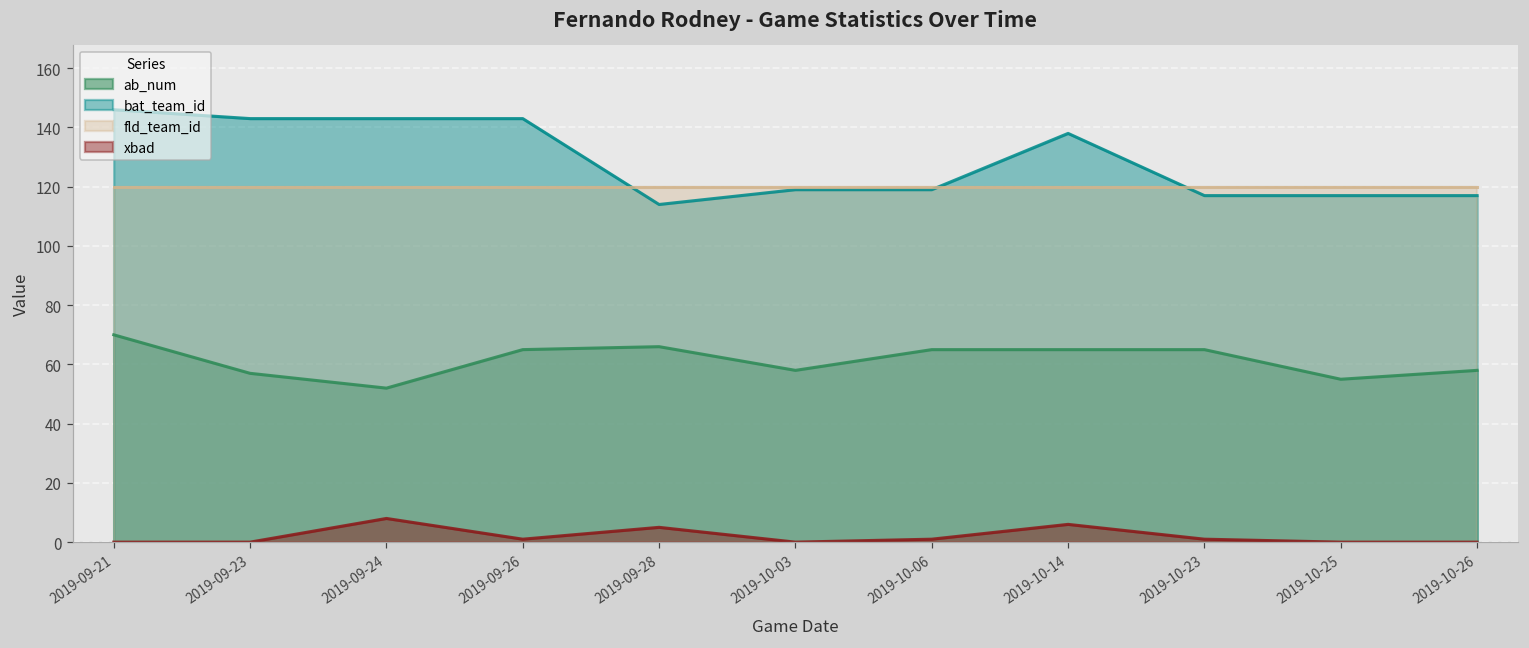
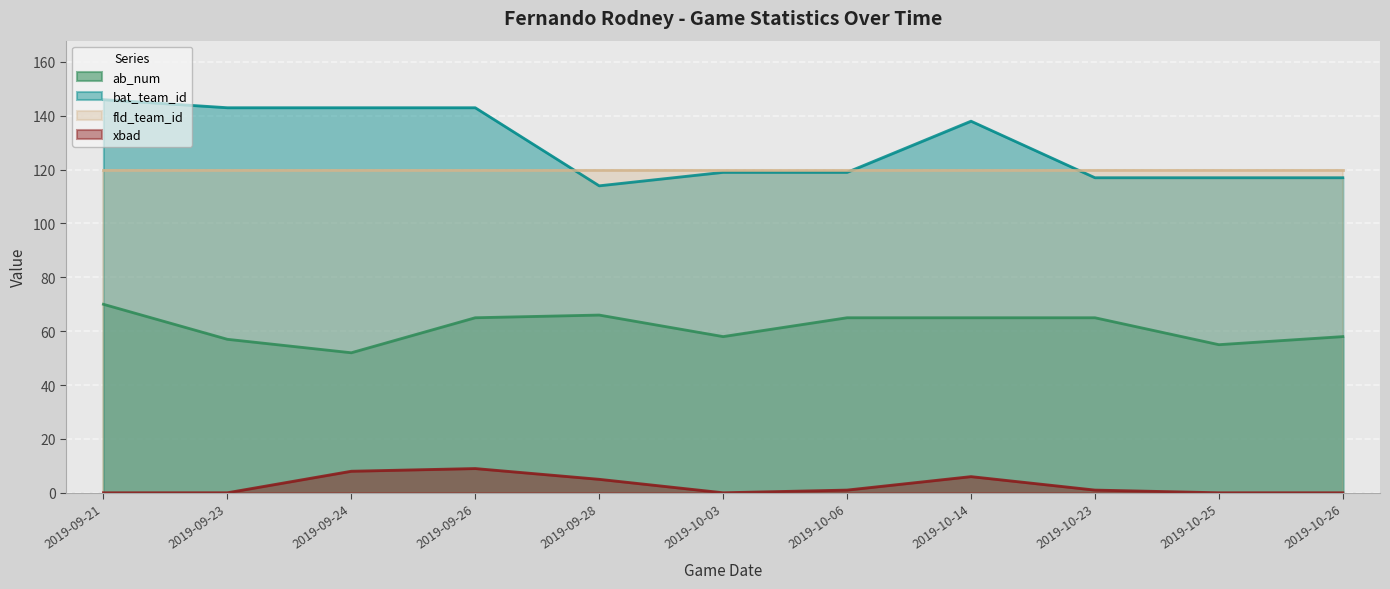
xbad, 2019-09-26: 1 -> 9
